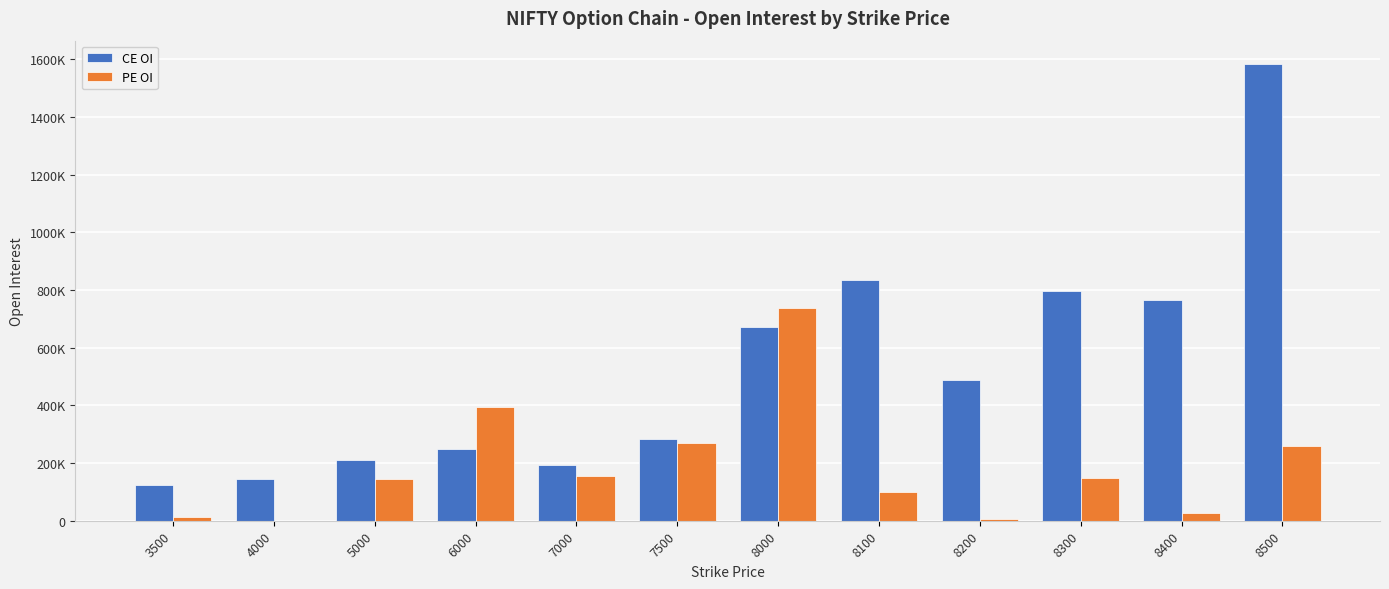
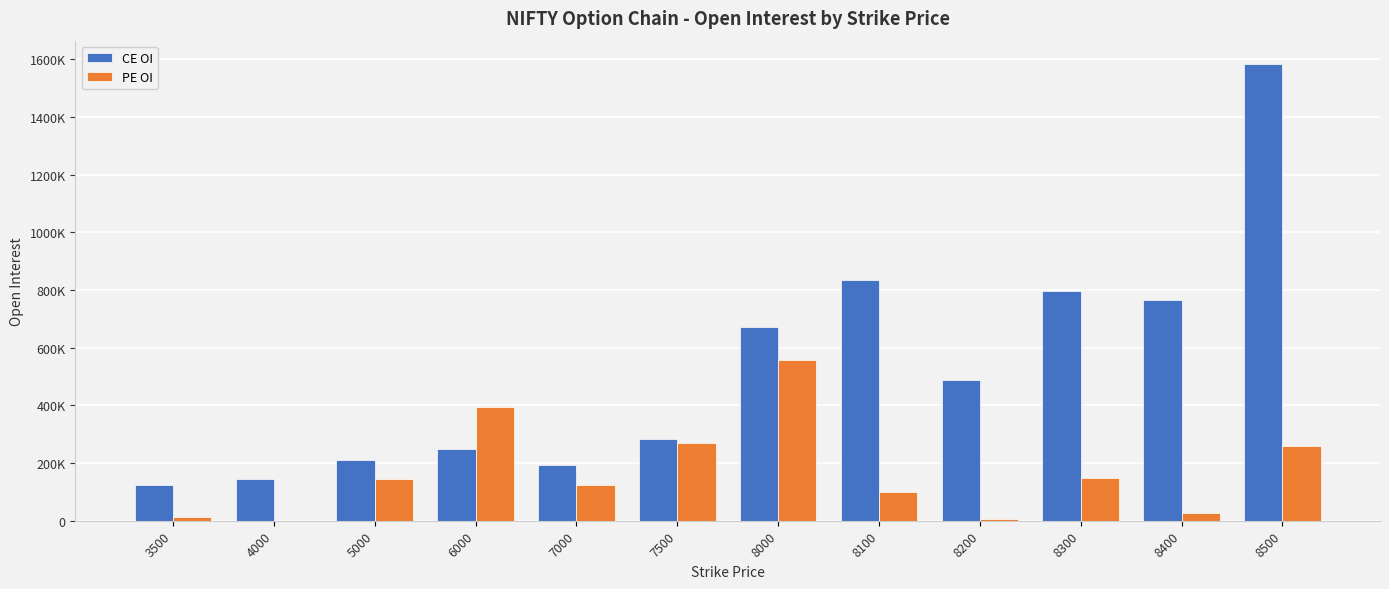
PE OI, 7000: 150000 -> 120000
PE OI, 8000: 740000 -> 560000
